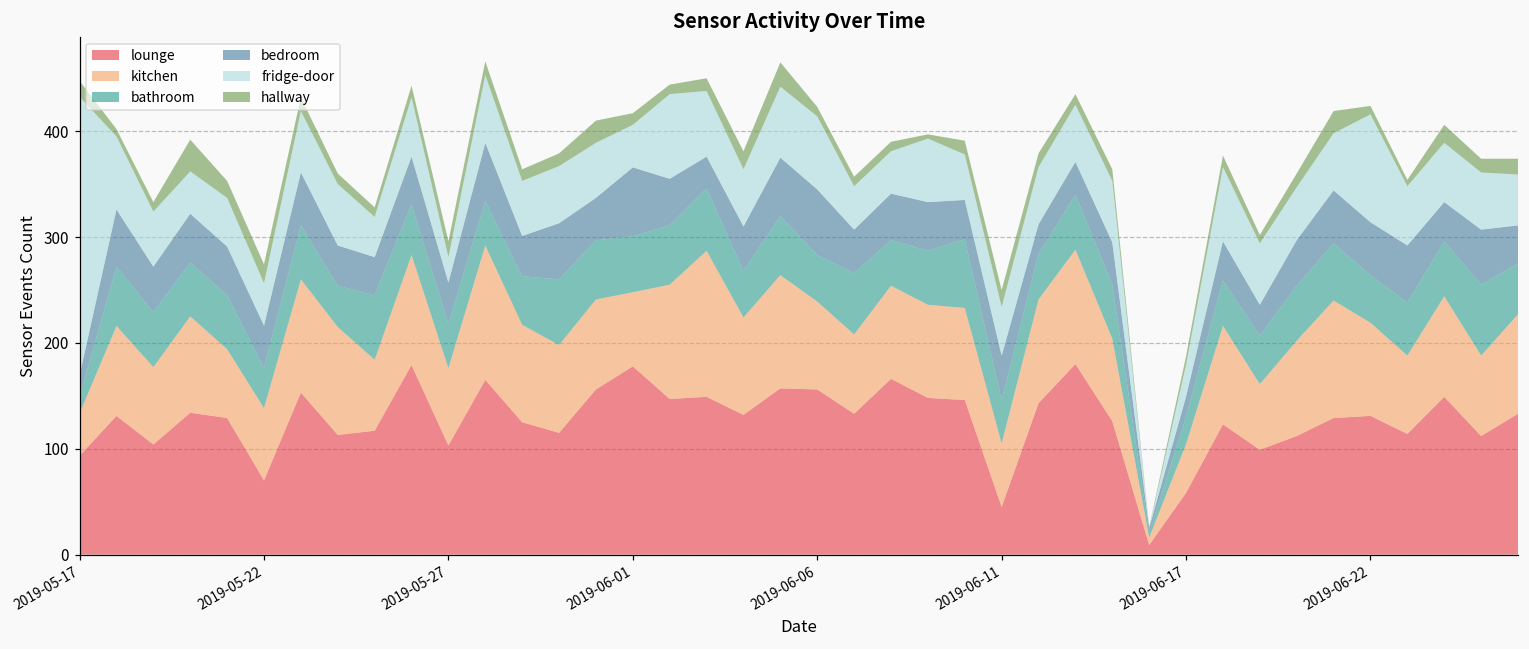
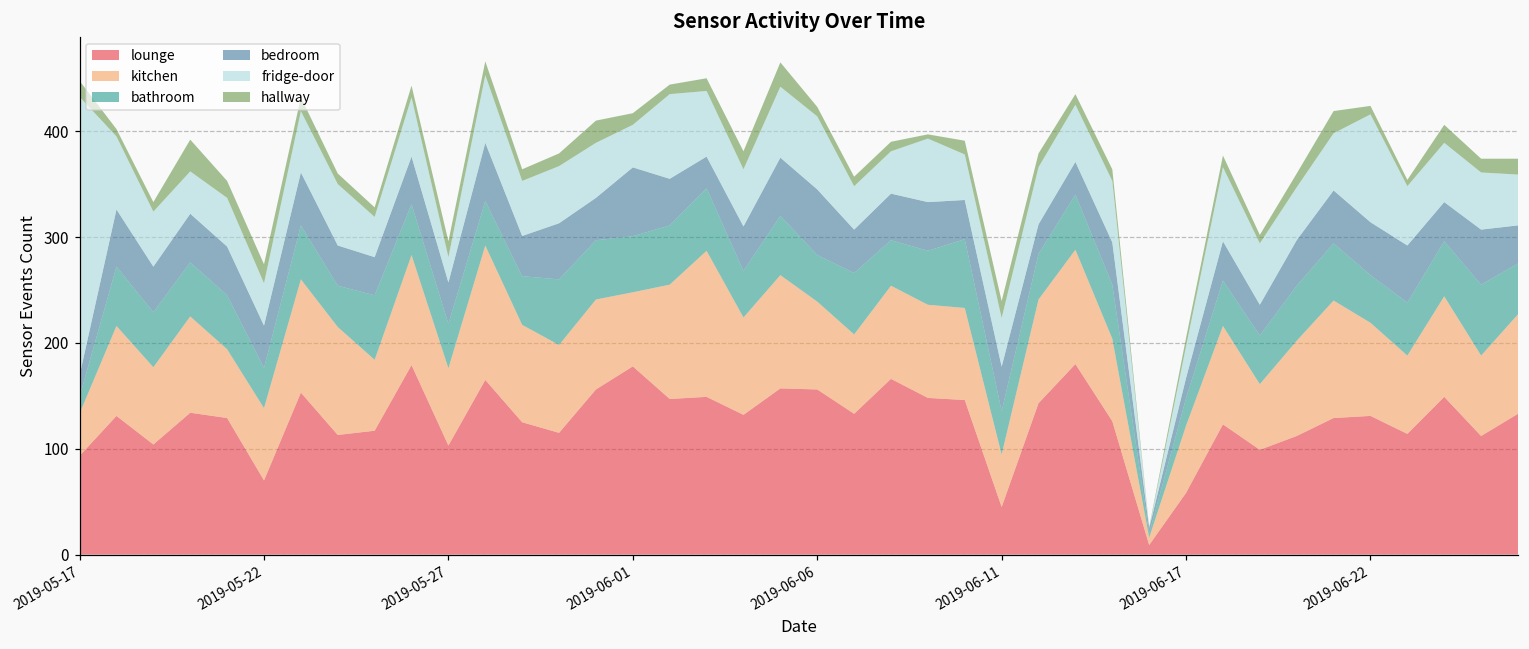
kitchen, 2019-06-11: 60 -> 50
kitchen, 2019-06-17: 50 -> 60
